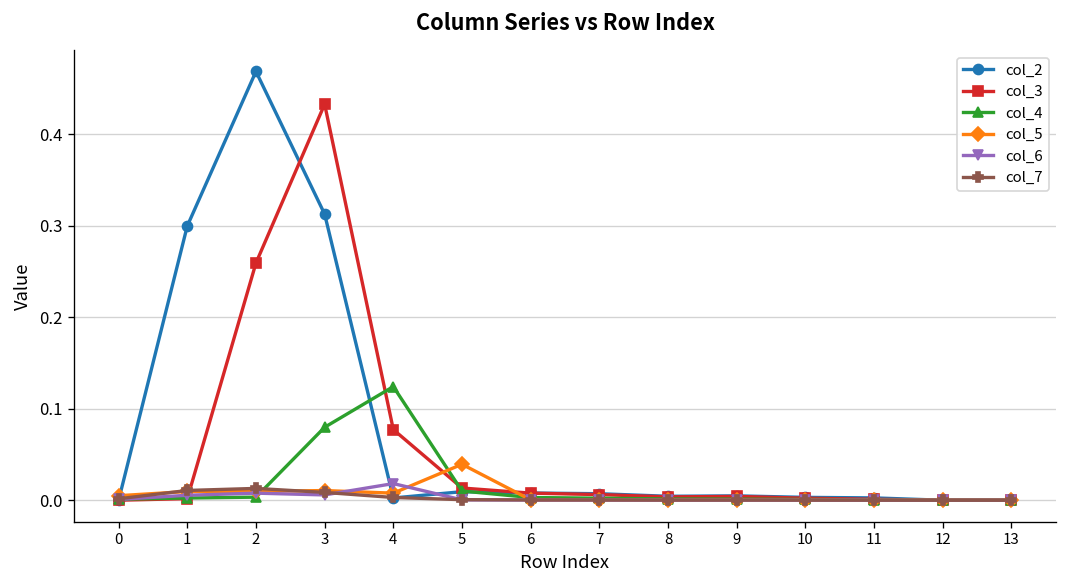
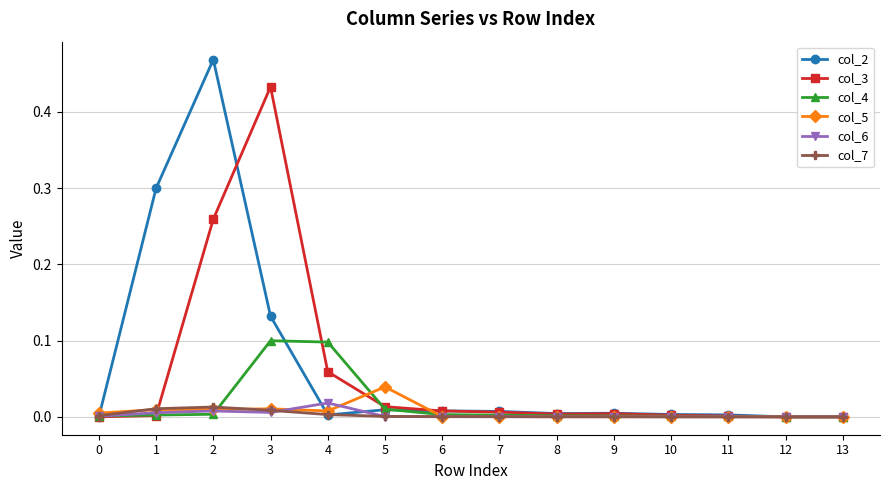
col_2, 3: 0.31 -> 0.13
col_4, 3: 0.08 -> 0.10
col_3, 4: 0.08 -> 0.06
col_4, 4: 0.12 -> 0.10
